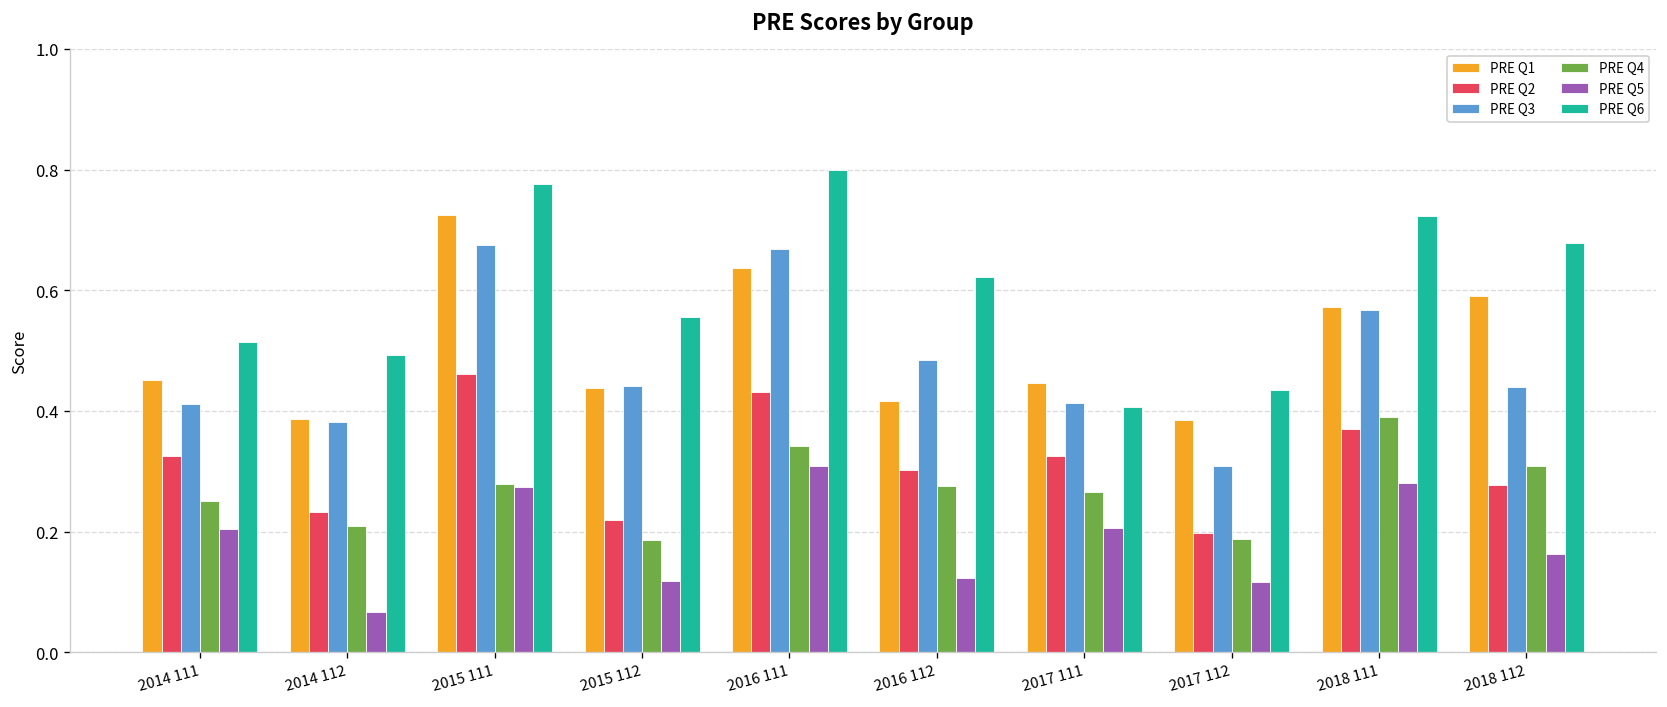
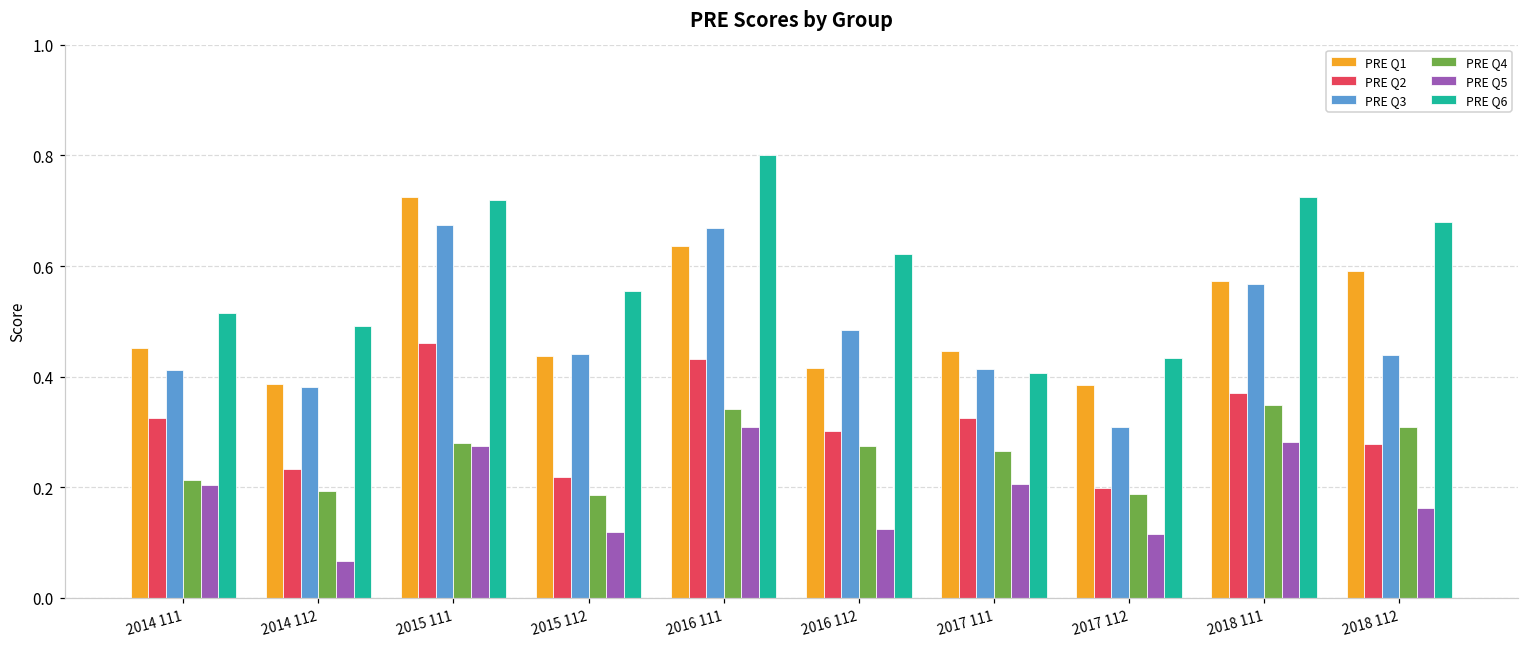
PRE Q4, 2014 111: 0.25 -> 0.21
PRE Q4, 2014 112: 0.21 -> 0.19
PRE Q6, 2015 111: 0.78 -> 0.72
PRE Q4, 2018 111: 0.39 -> 0.35
